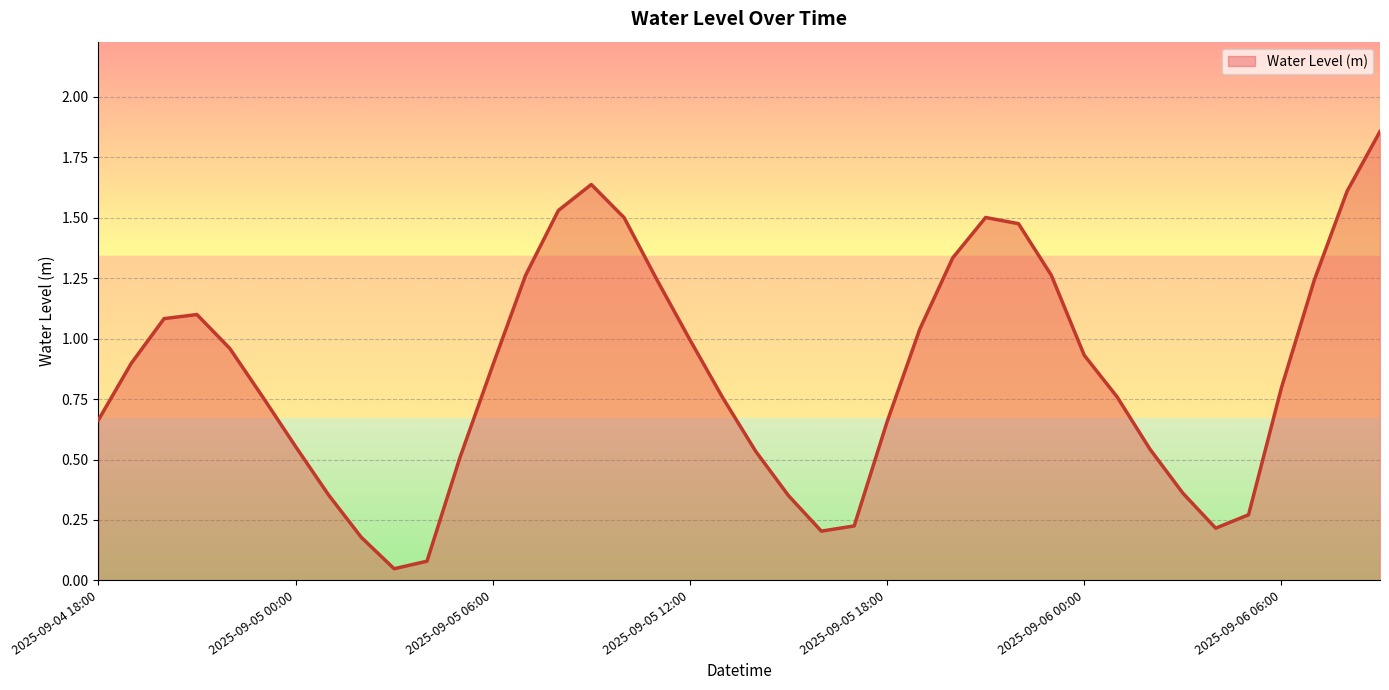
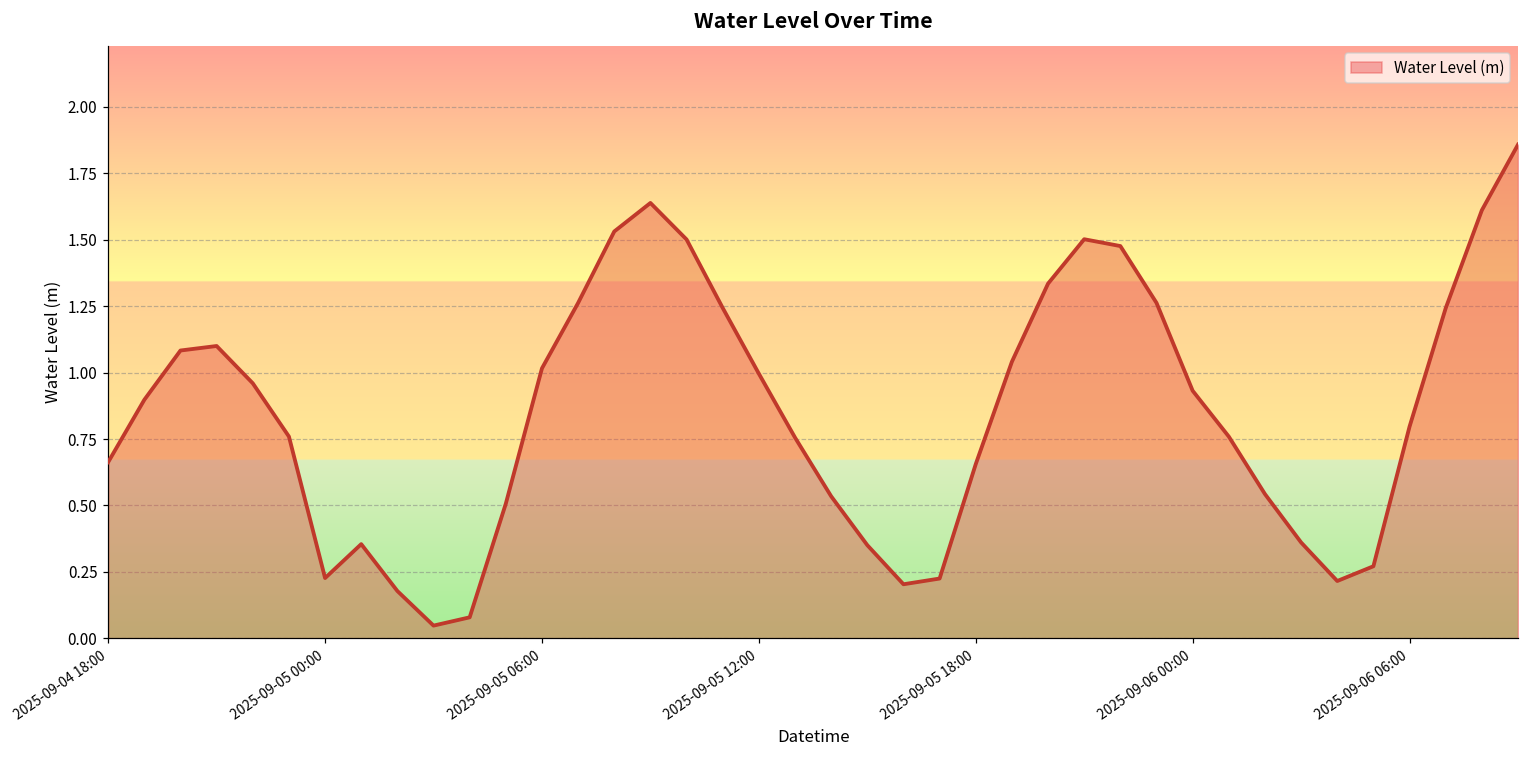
2025-09-05 00:00: 0.55 -> 0.23
2025-09-05 06:00: 0.89 -> 1.02
